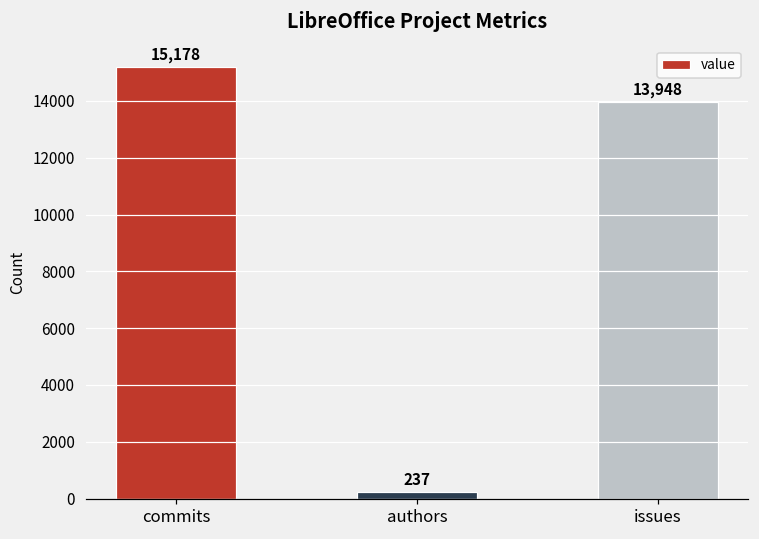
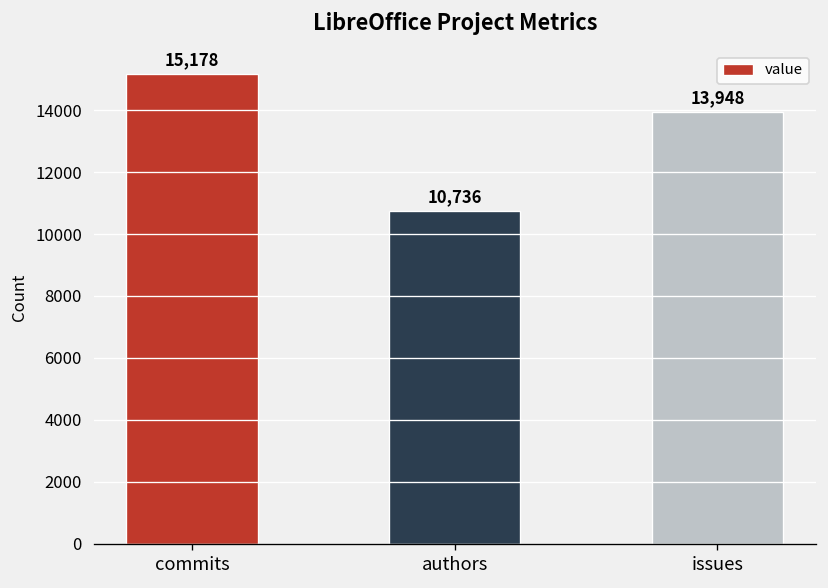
authors: 237 -> 10,736
